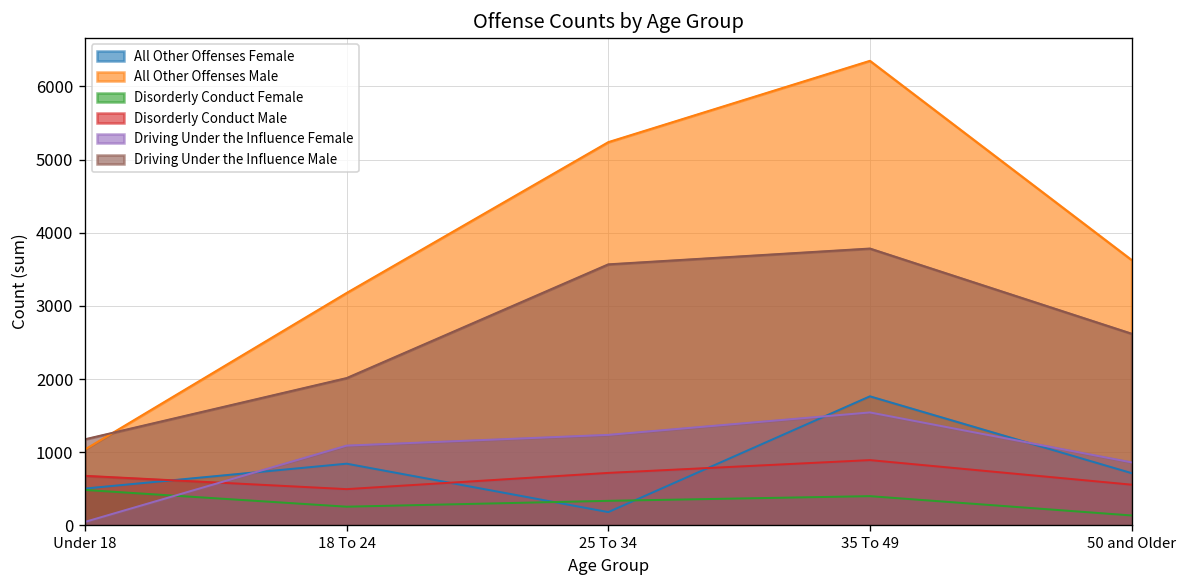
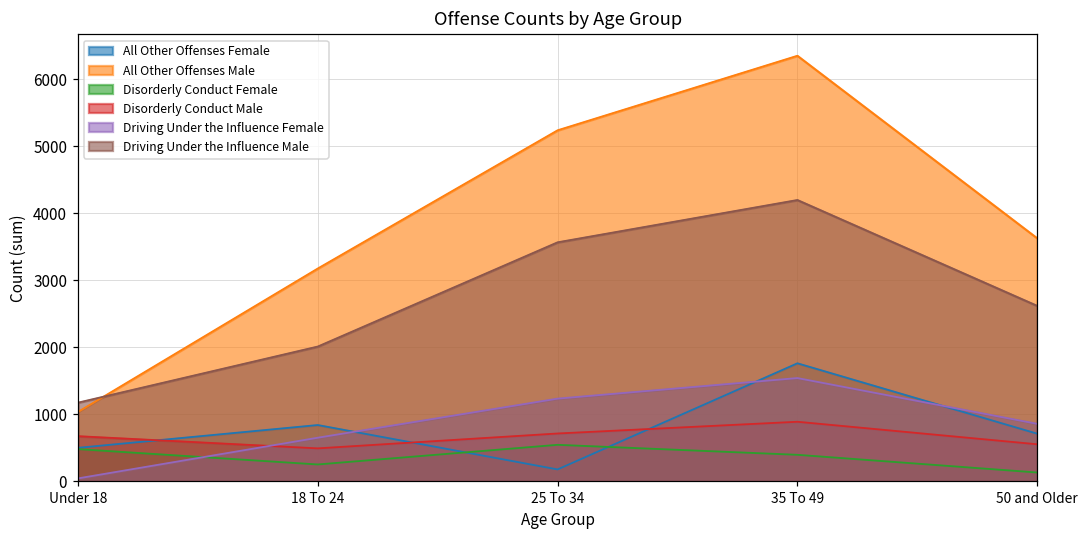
Driving Under the Influence Female, 18 To 24: 1100 -> 700
Disorderly Conduct Female, 25 To 34: 300 -> 500
Driving Under the Influence Male, 35 To 49: 3800 -> 4200
